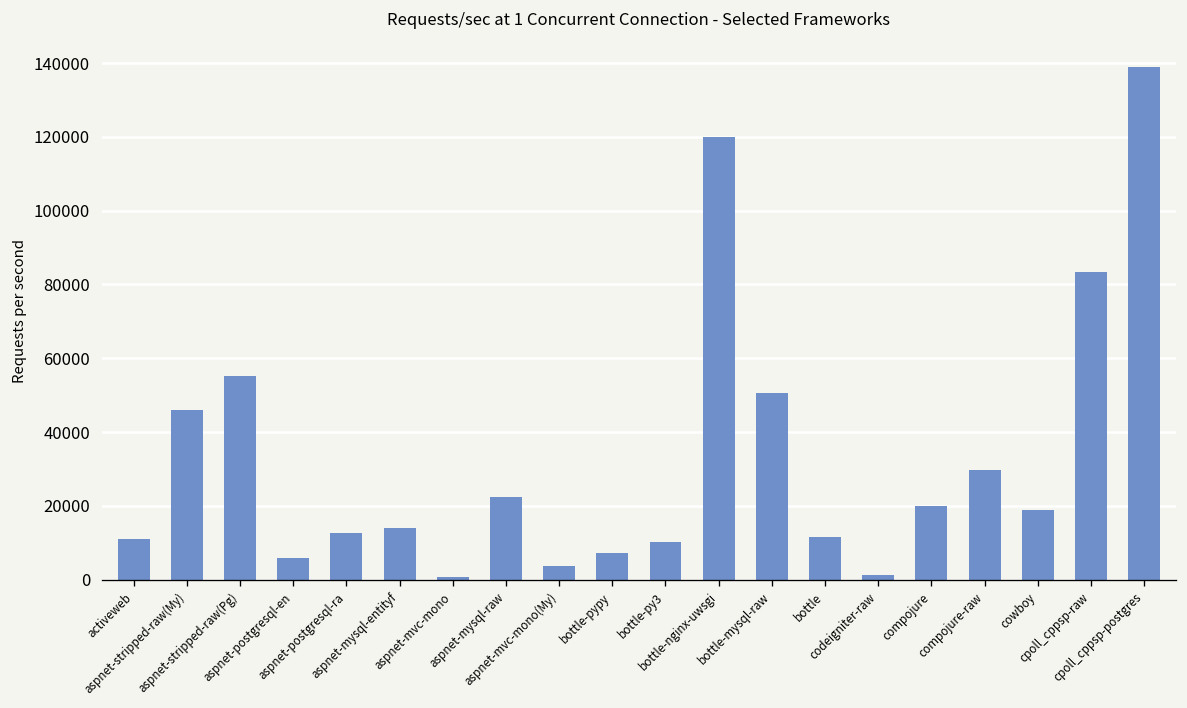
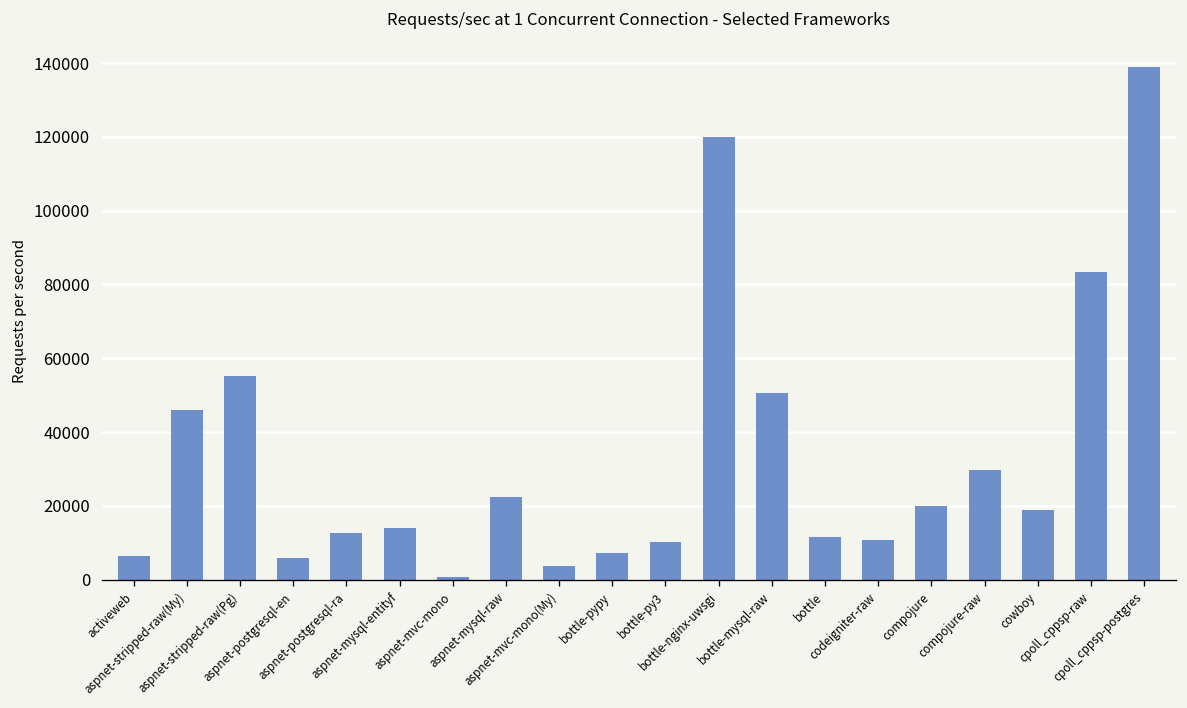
activeweb: 11000 -> 6000
codeigniter-raw: 1000 -> 11000
